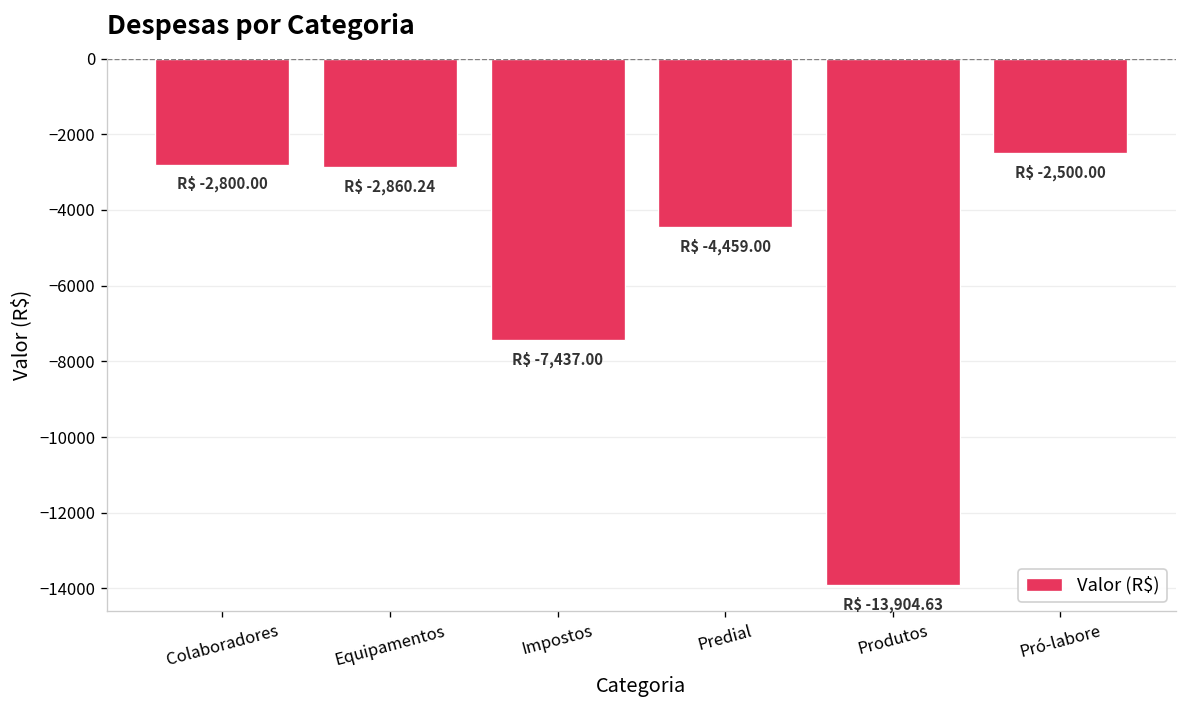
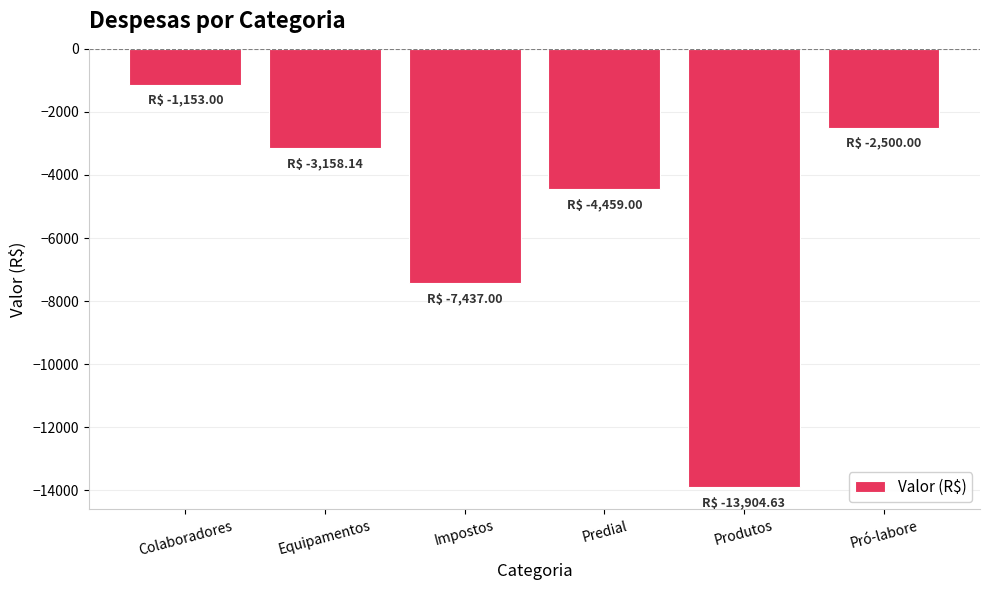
Colaboradores: -2,800.00 -> -1,153.00
Equipamentos: -2,860.24 -> -3,158.14
